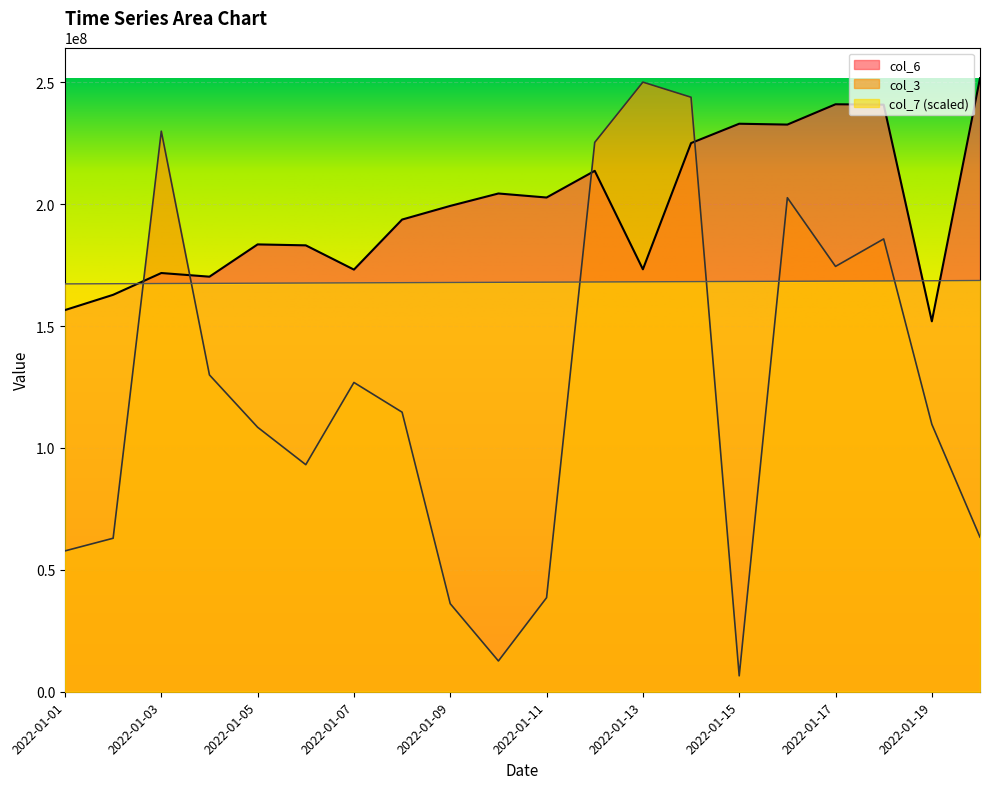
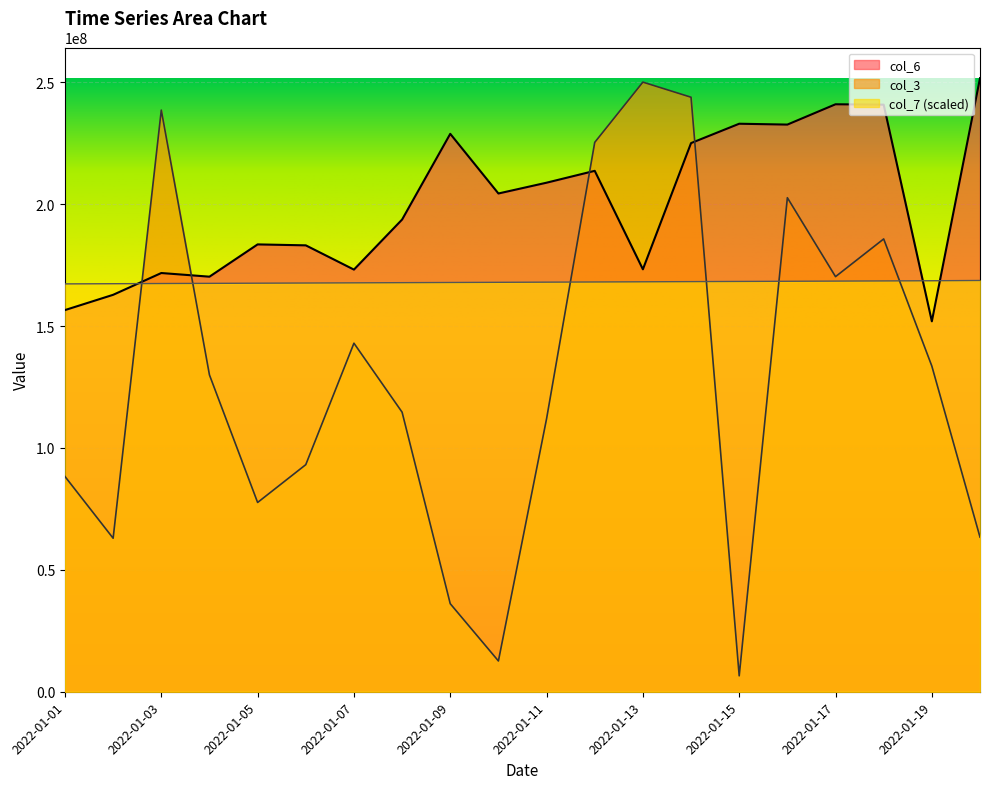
col_3, 2022-01-01: 58000000 -> 88000000
col_3, 2022-01-03: 230000000 -> 239000000
col_3, 2022-01-05: 109000000 -> 78000000
col_3, 2022-01-07: 127000000 -> 143000000
col_6, 2022-01-09: 199000000 -> 229000000
col_6, 2022-01-11: 203000000 -> 209000000
col_3, 2022-01-11: 39000000 -> 112000000
col_3, 2022-01-17: 174000000 -> 170000000
col_3, 2022-01-19: 110000000 -> 134000000
